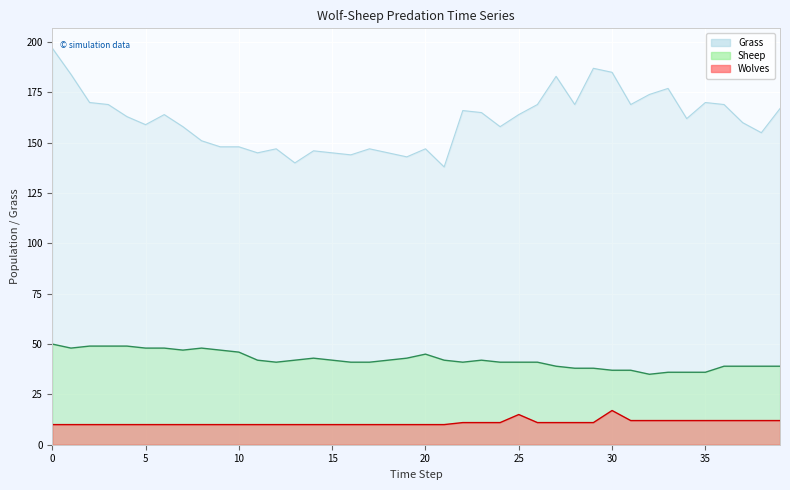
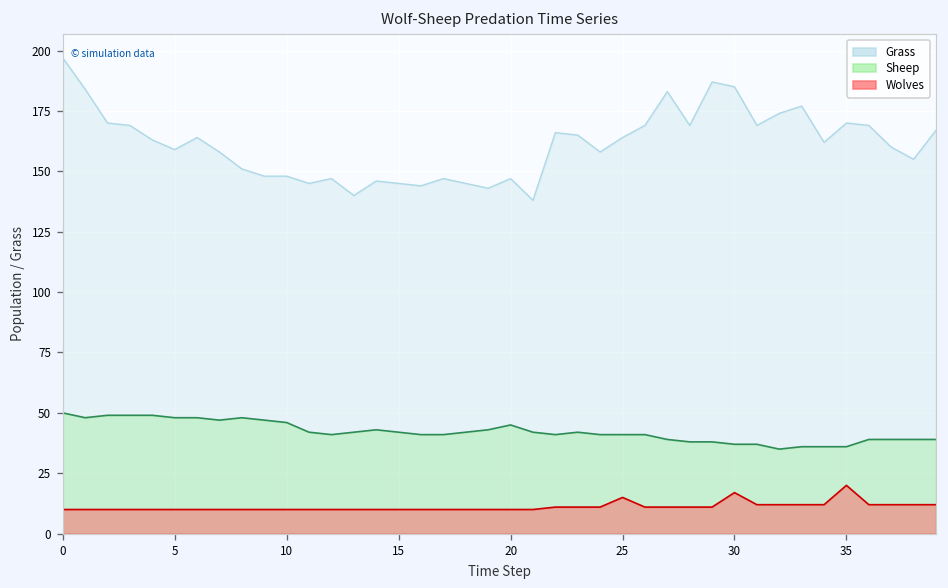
Wolves, 35: 12 -> 20
